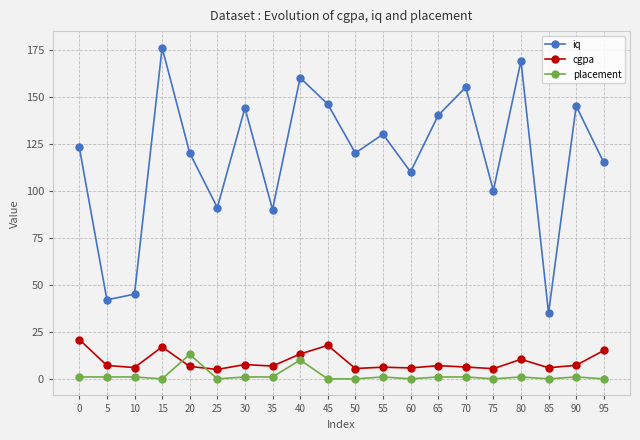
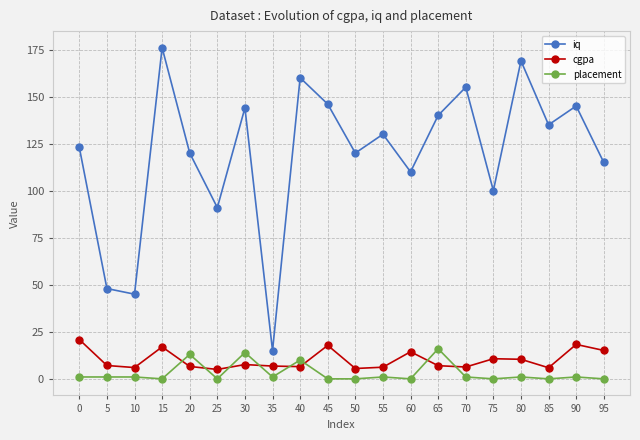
iq, 5: 42 -> 48
placement, 30: 1 -> 14
iq, 35: 90 -> 15
cgpa, 40: 13 -> 7
cgpa, 60: 6 -> 14
placement, 65: 1 -> 16
cgpa, 75: 5 -> 11
iq, 85: 35 -> 135
cgpa, 90: 7 -> 18
